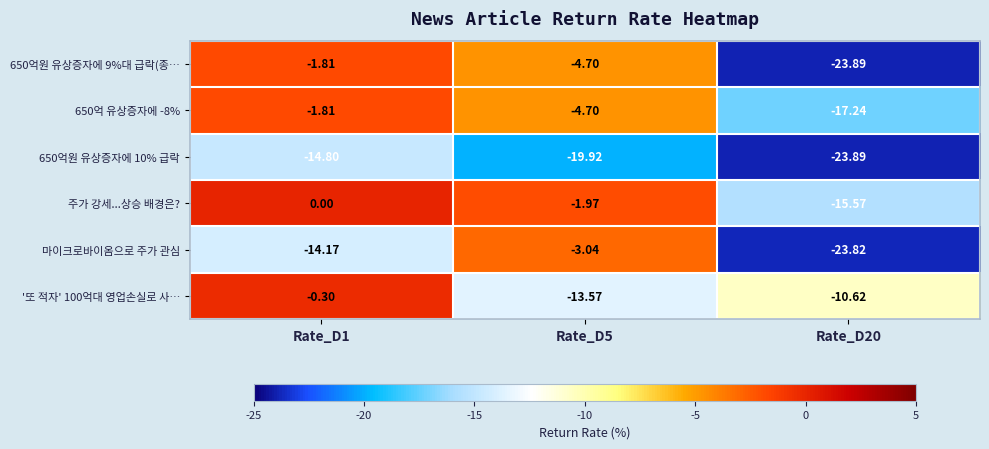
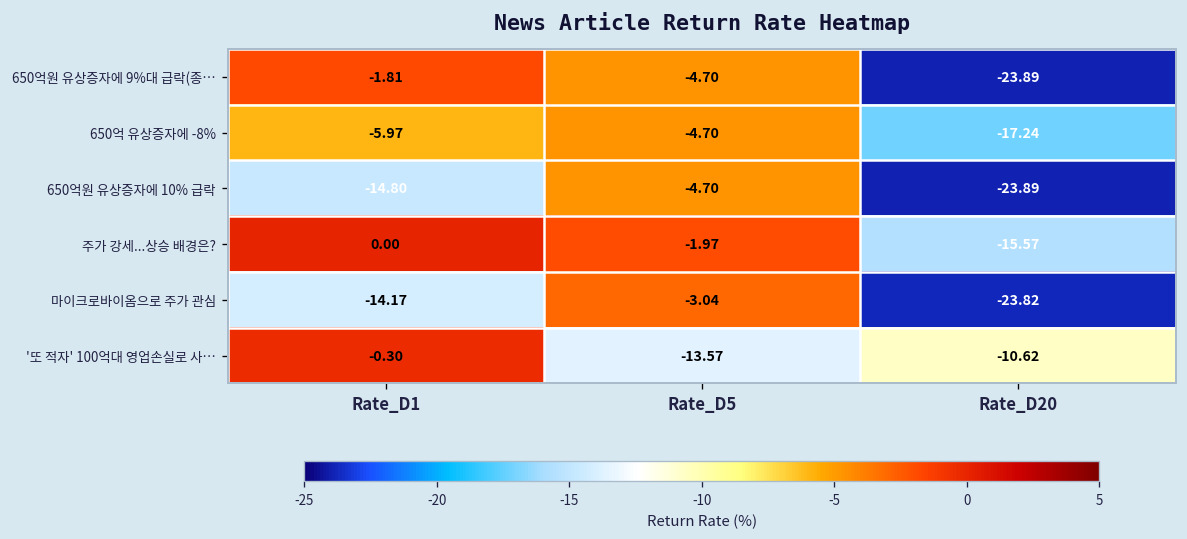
650억 유상증자에 -8%, Rate_D1: -1.81 -> -5.97
650억원 유상증자에 10% 급락, Rate_D5: -19.92 -> -4.70
